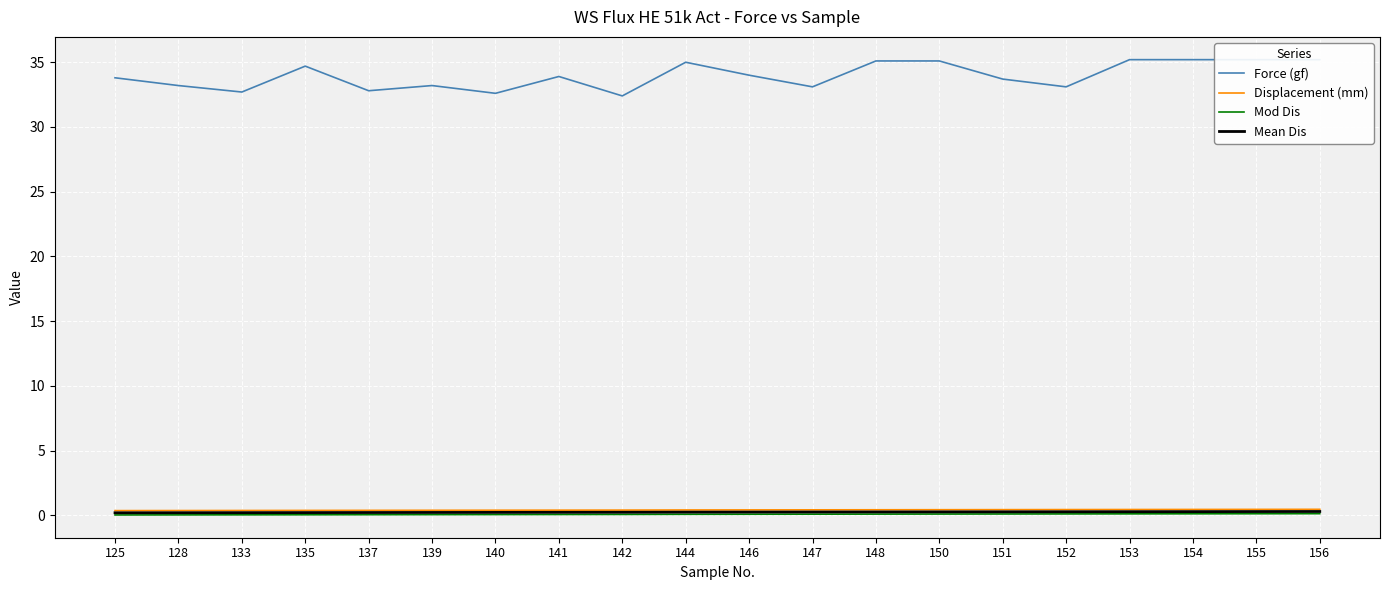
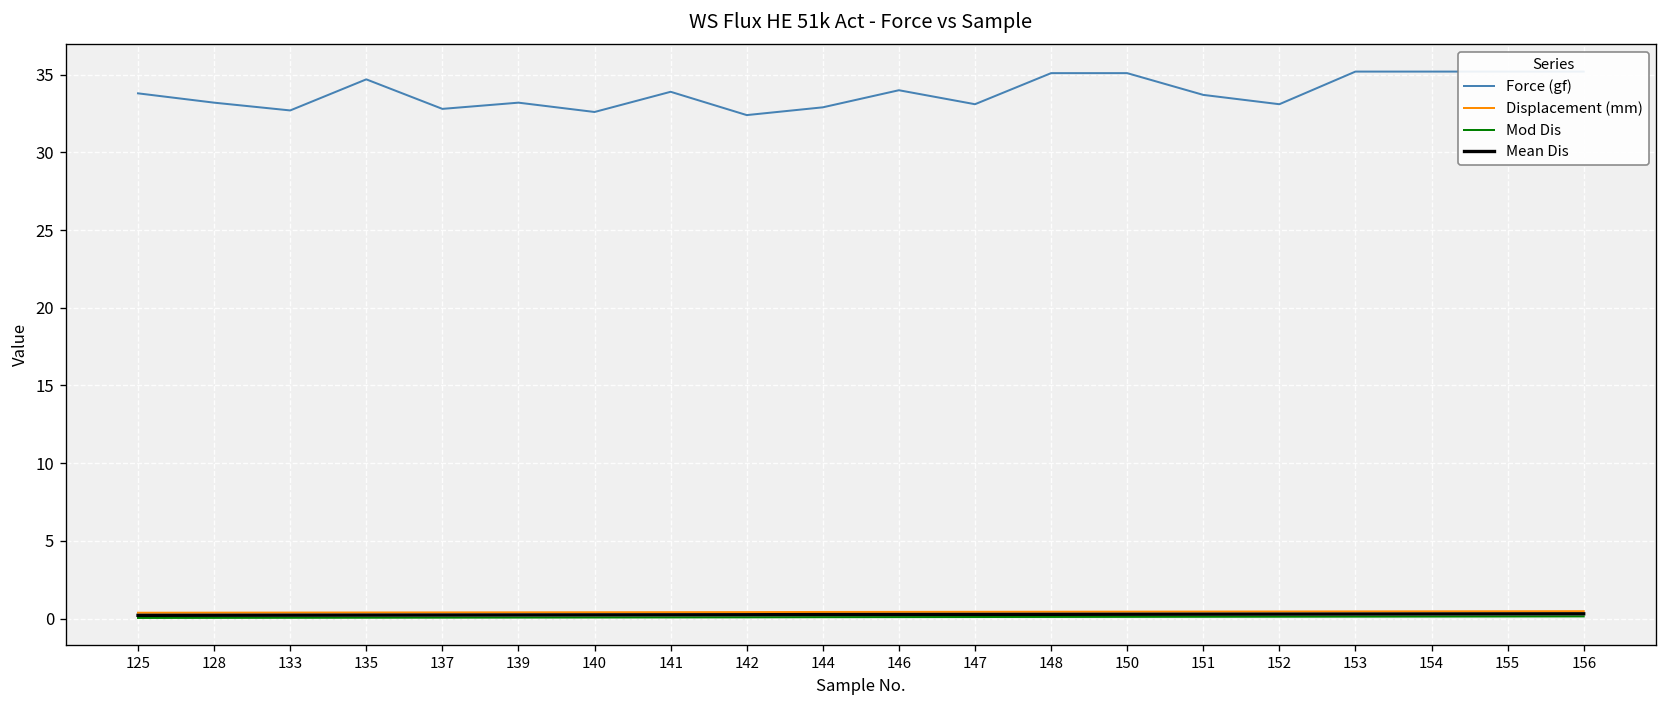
Force (gf), 144: 35.0 -> 32.9
